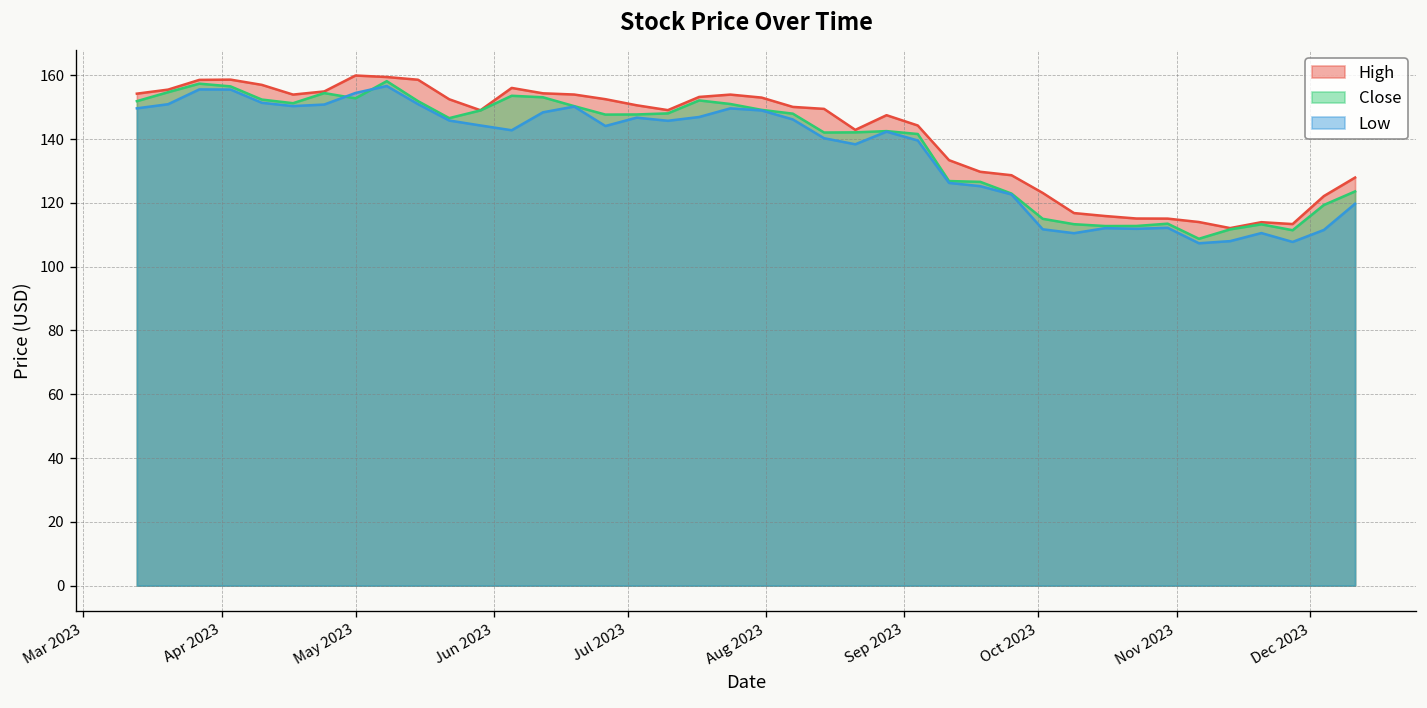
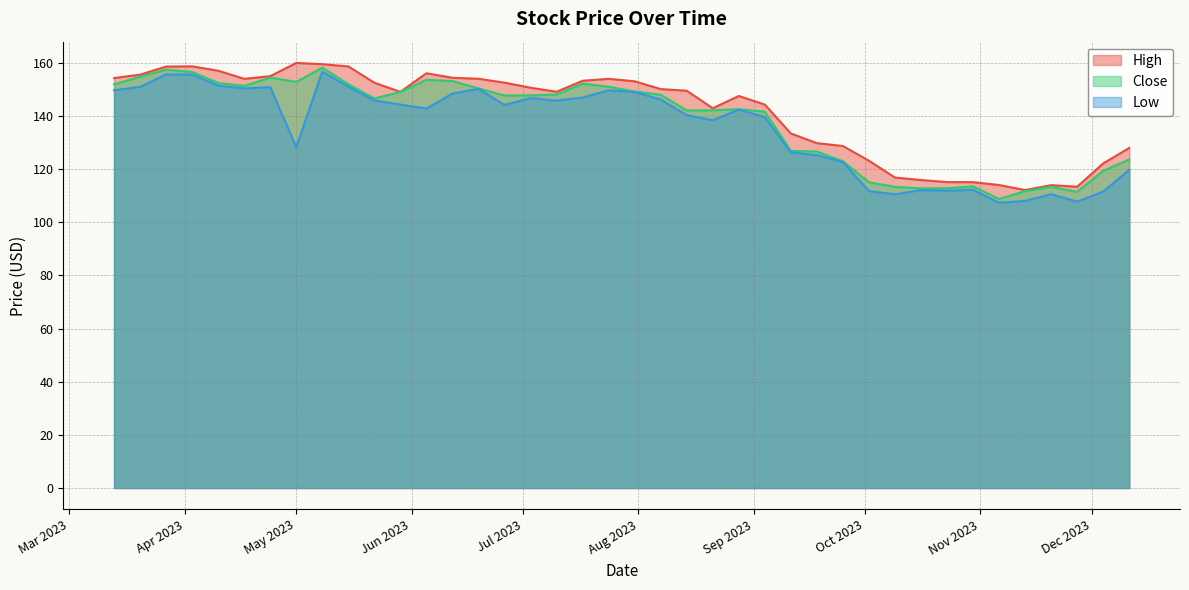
Low, May 2023: 154 -> 128
